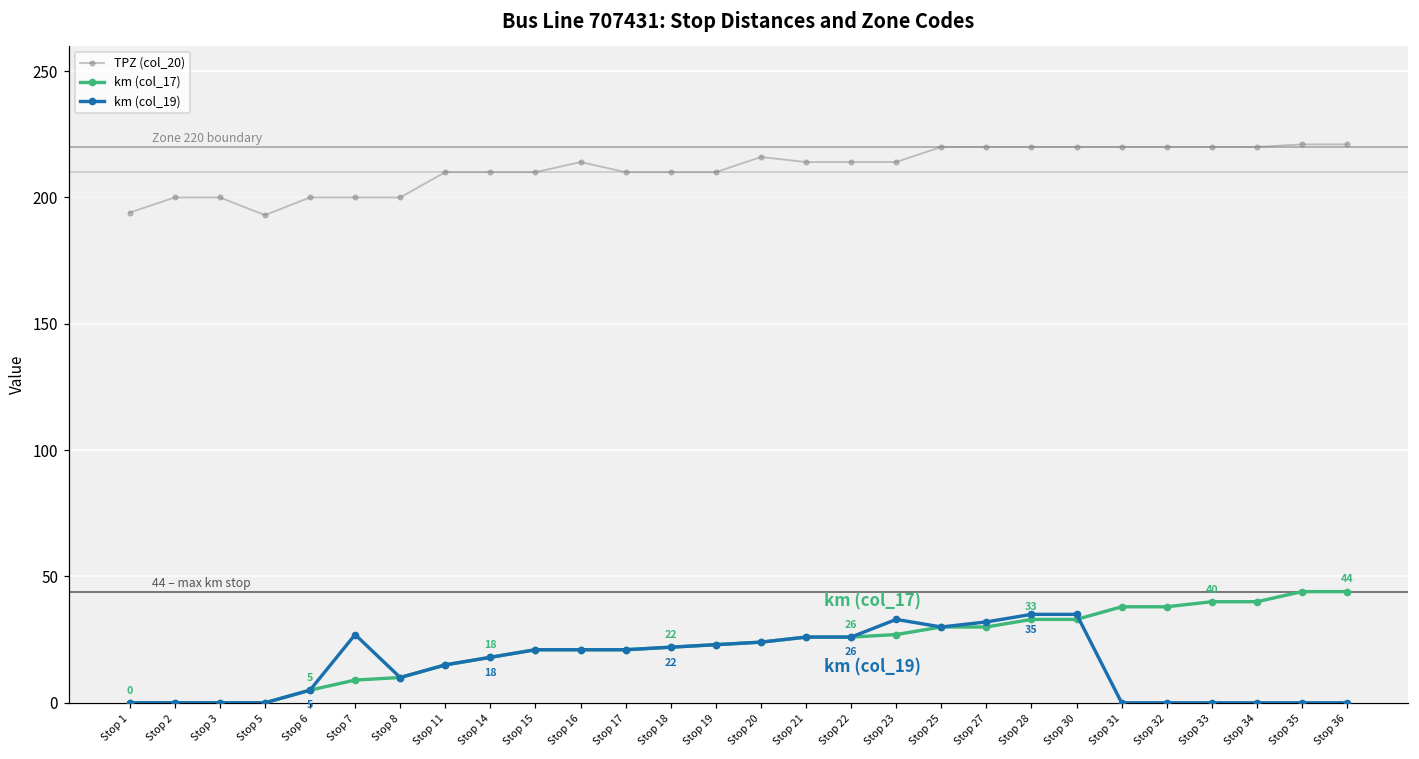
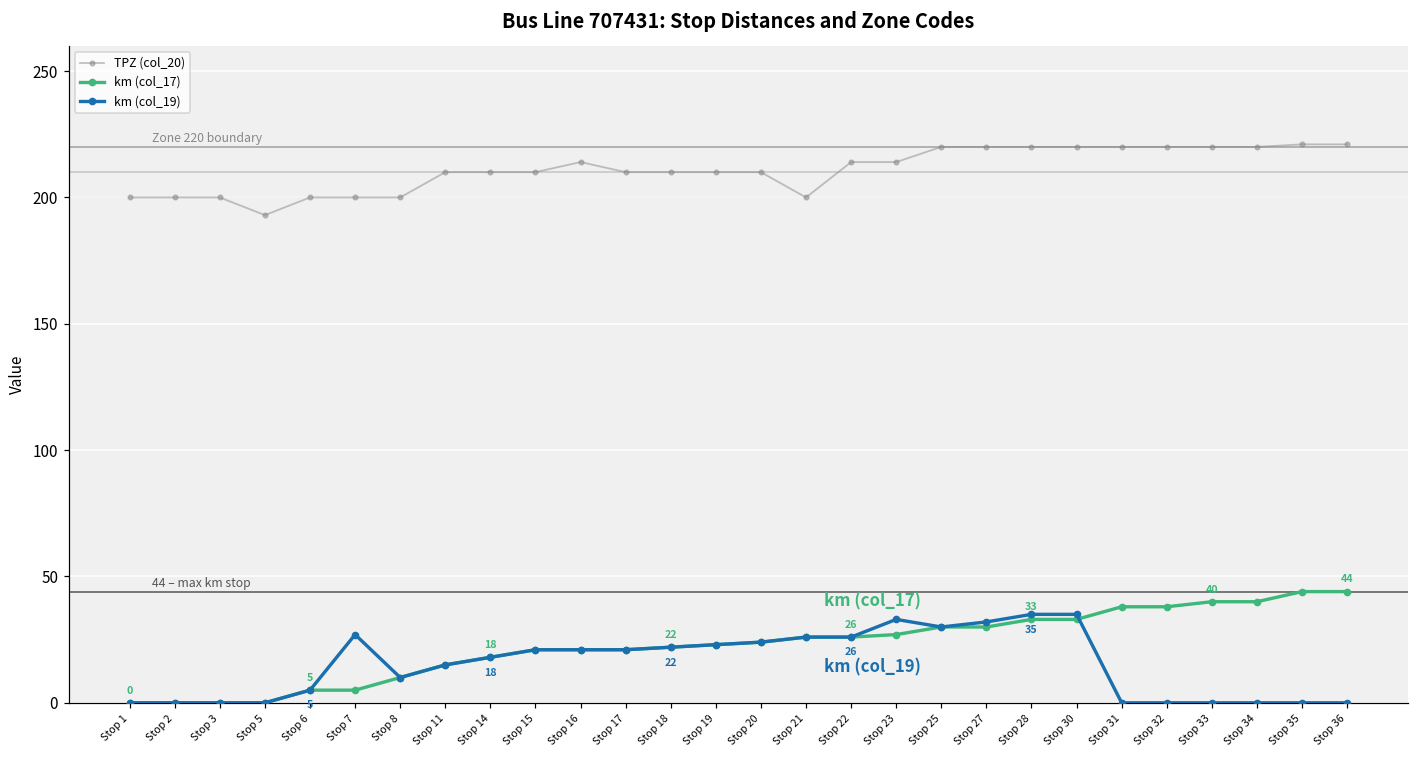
TPZ (col_20), Stop 1: 194 -> 200
km (col_17), Stop 7: 9 -> 5
TPZ (col_20), Stop 20: 216 -> 210
TPZ (col_20), Stop 21: 214 -> 200
